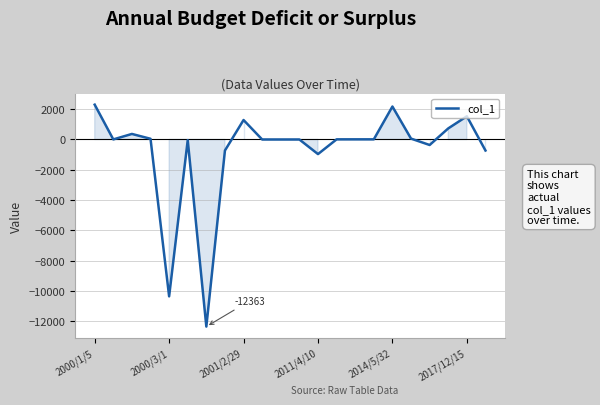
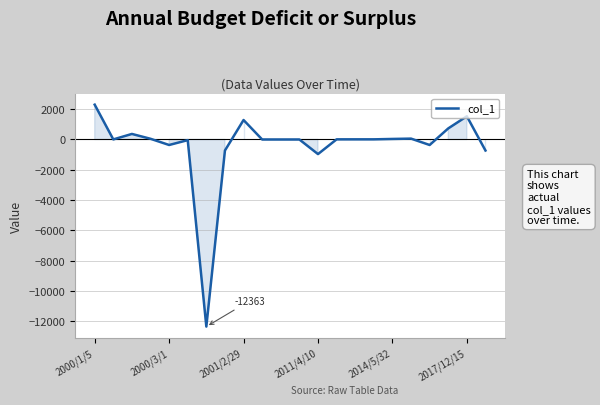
2000/3/1: -10400 -> -400
2014/5/32: 2200 -> 0
